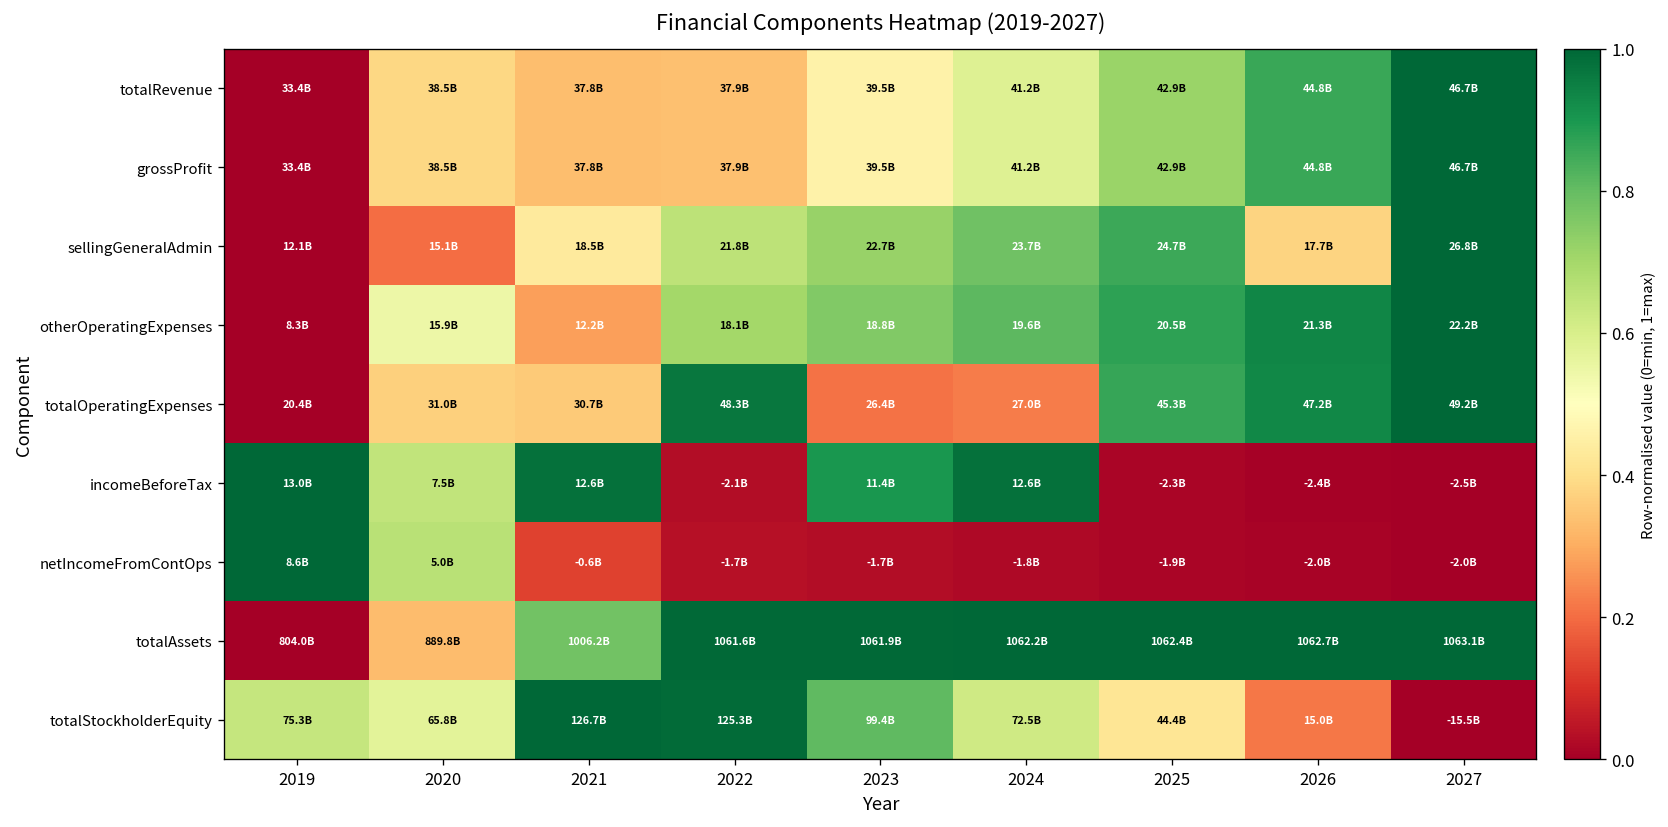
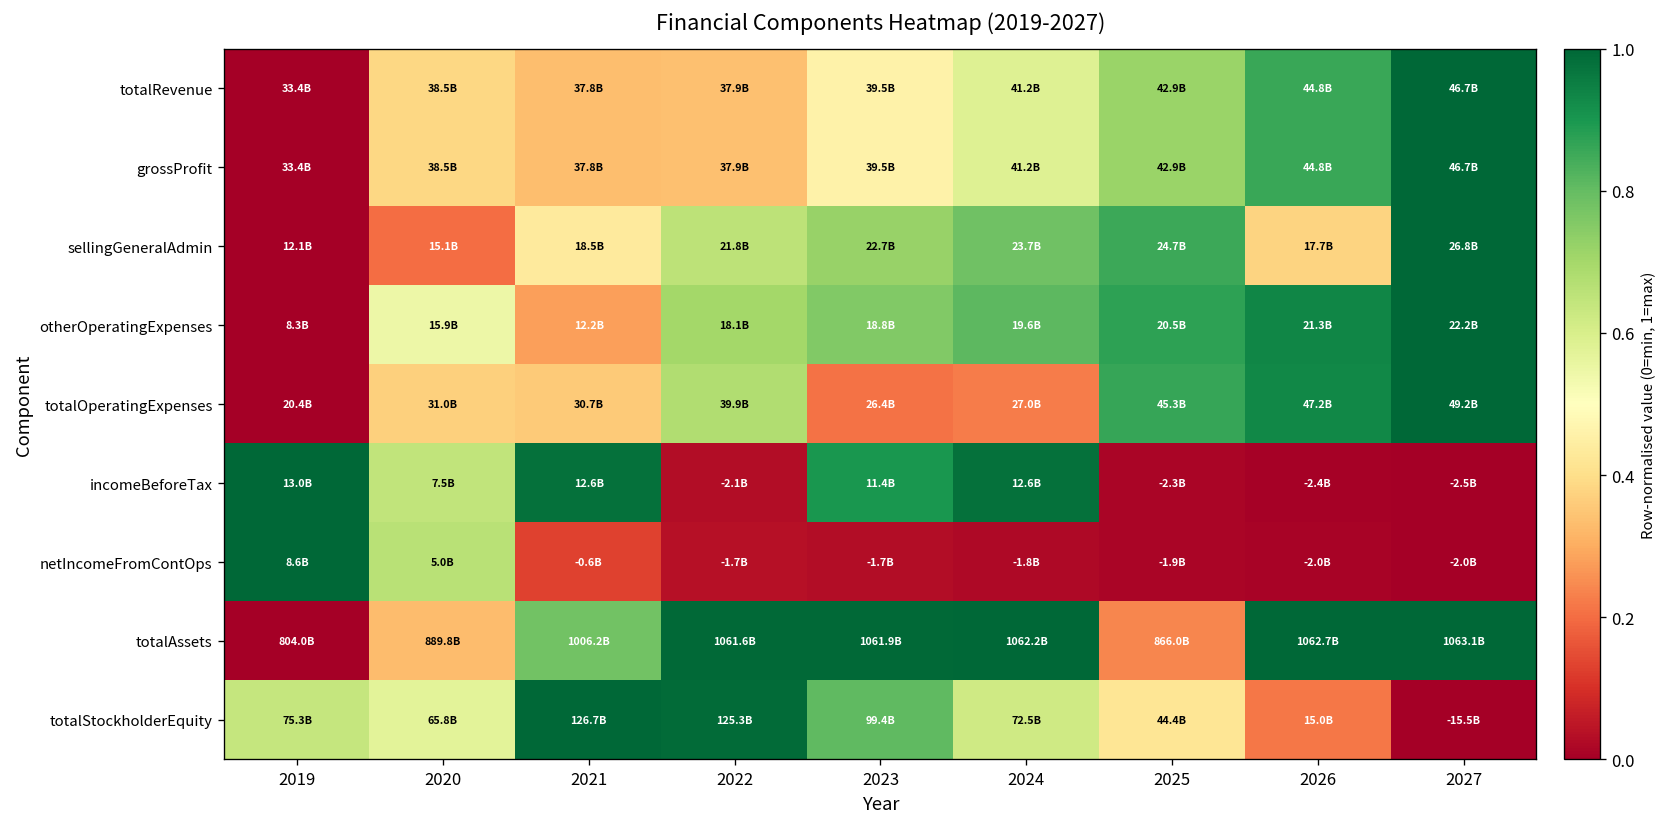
totalOperatingExpenses, 2022: 48.3B -> 39.9B
totalAssets, 2025: 1062.4B -> 866.0B
